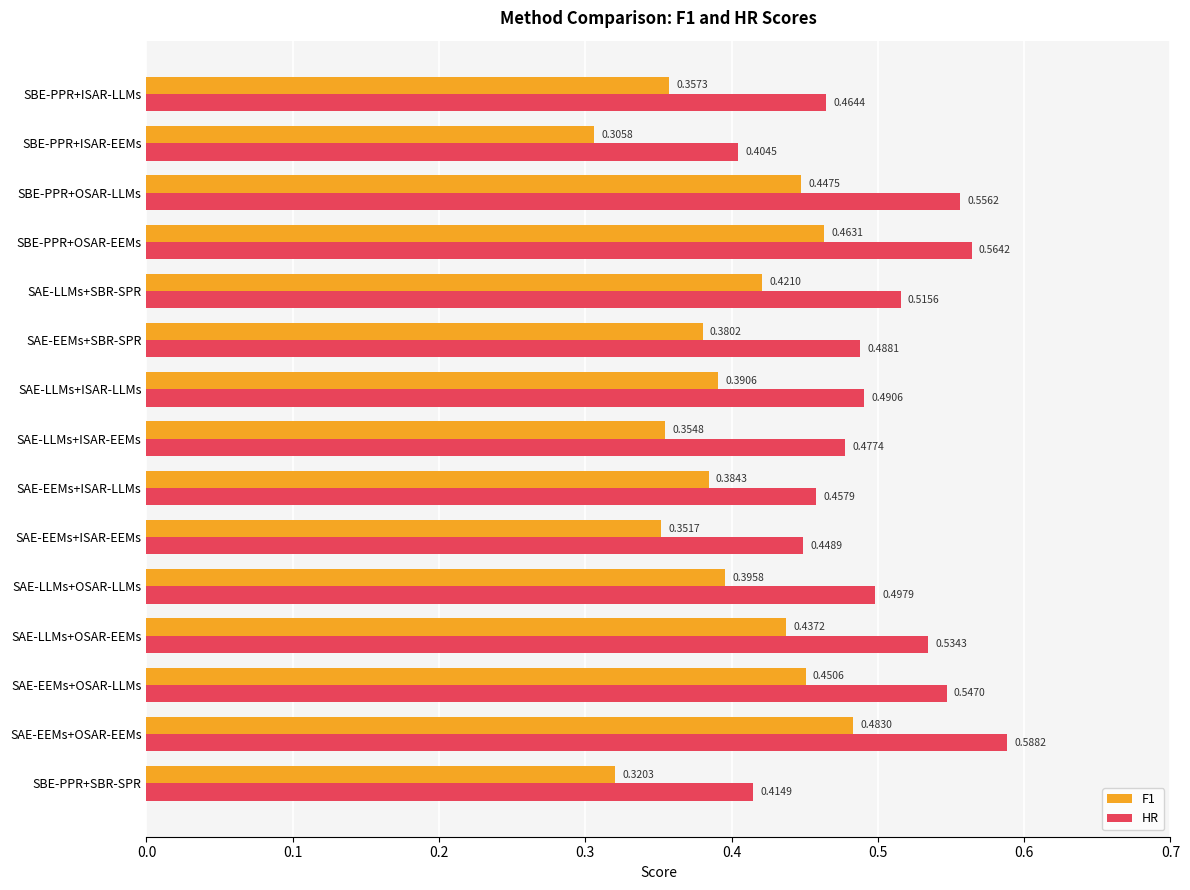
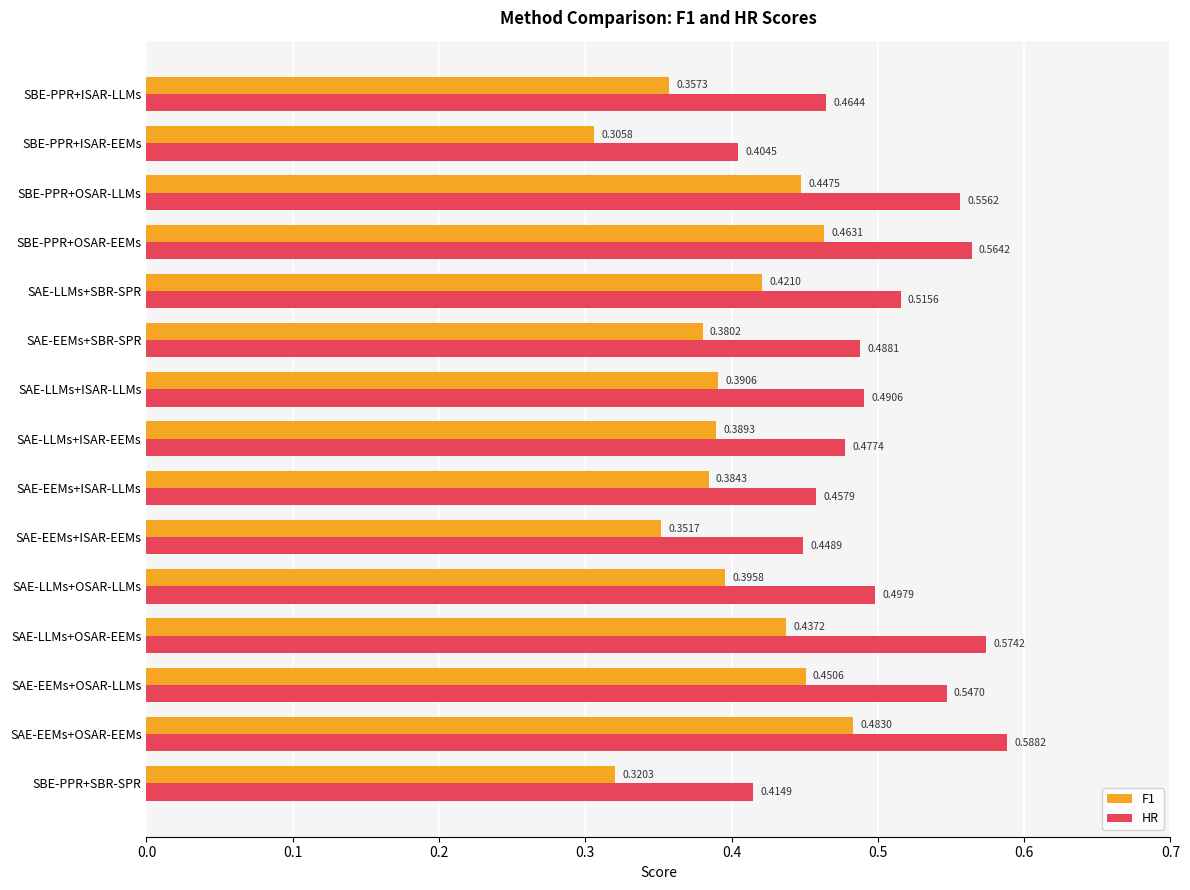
F1, SAE-LLMs+ISAR-EEMs: 0.3548 -> 0.3893
HR, SAE-LLMs+OSAR-EEMs: 0.5343 -> 0.5742
